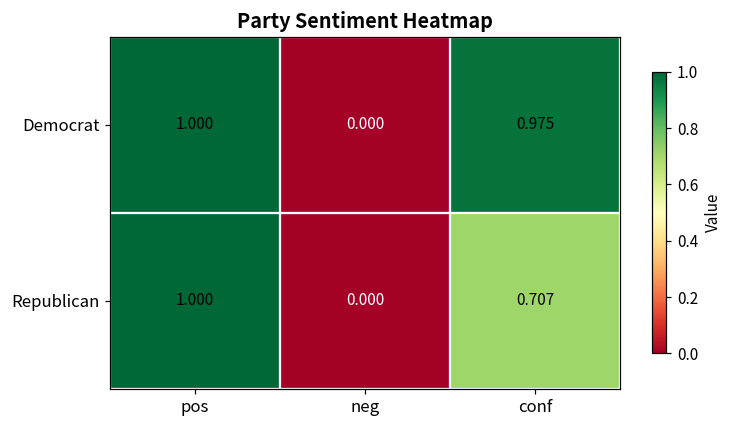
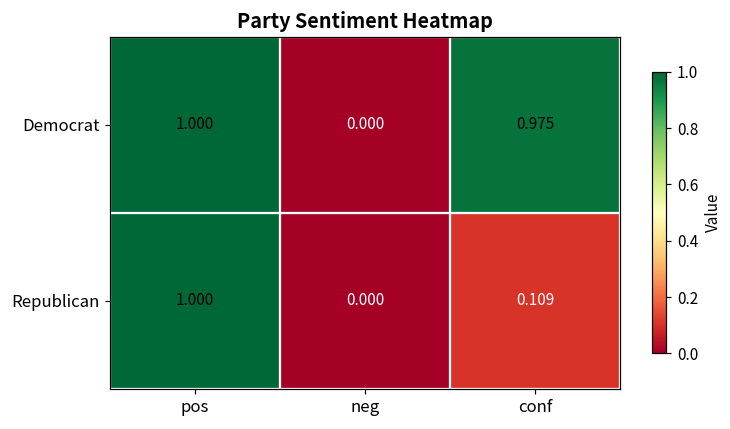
Republican, conf: 0.707 -> 0.109
